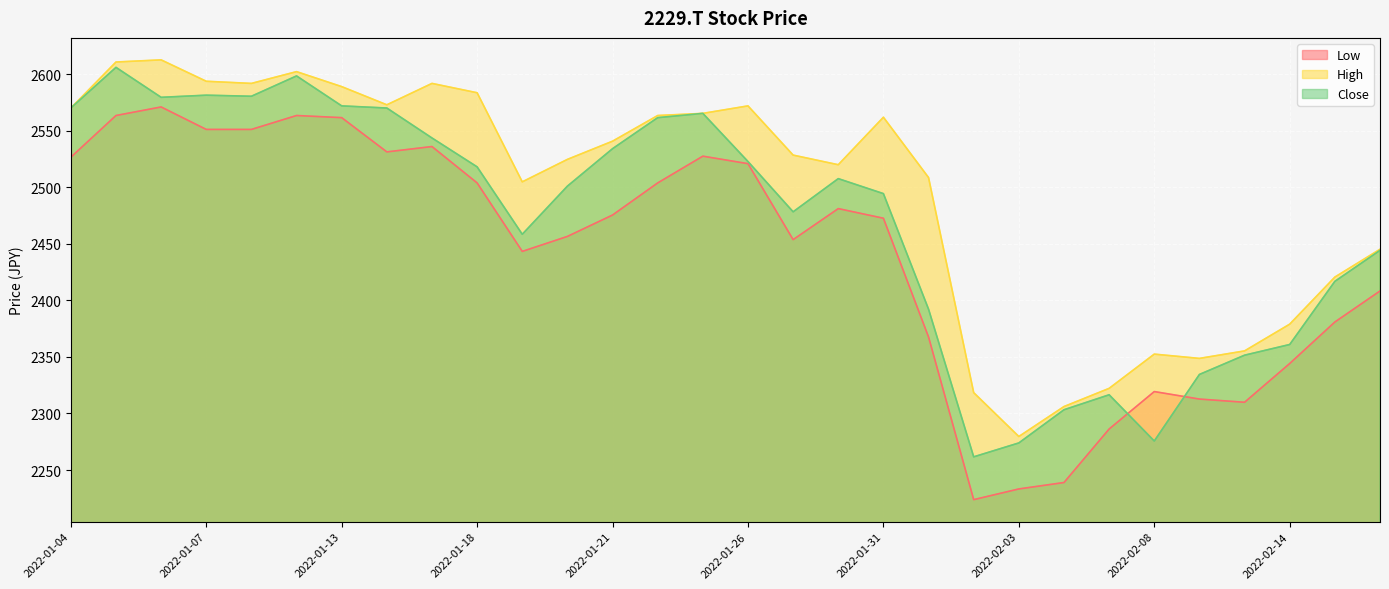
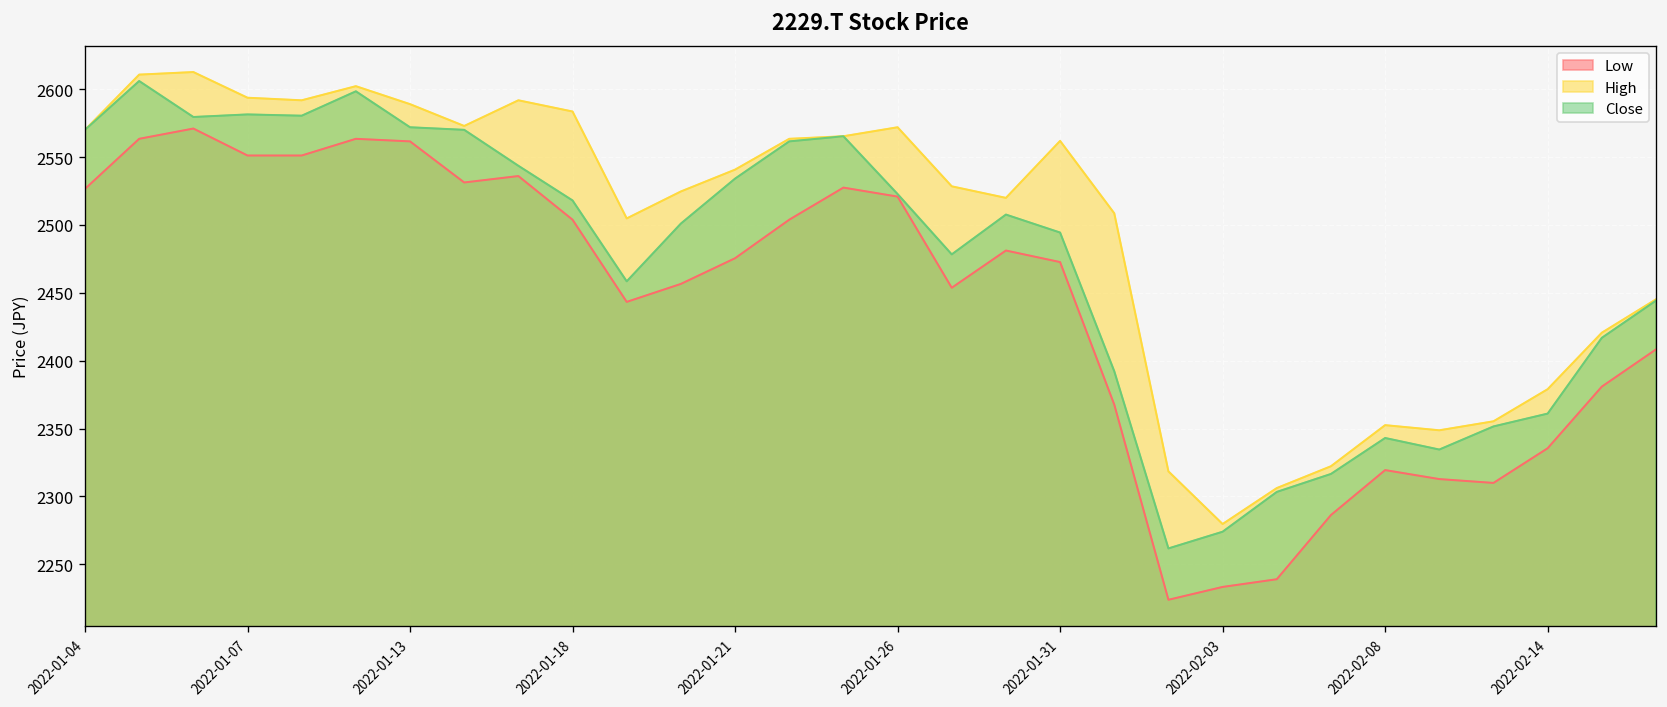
Close, 2022-02-08: 2276 -> 2343
Low, 2022-02-14: 2344 -> 2335
